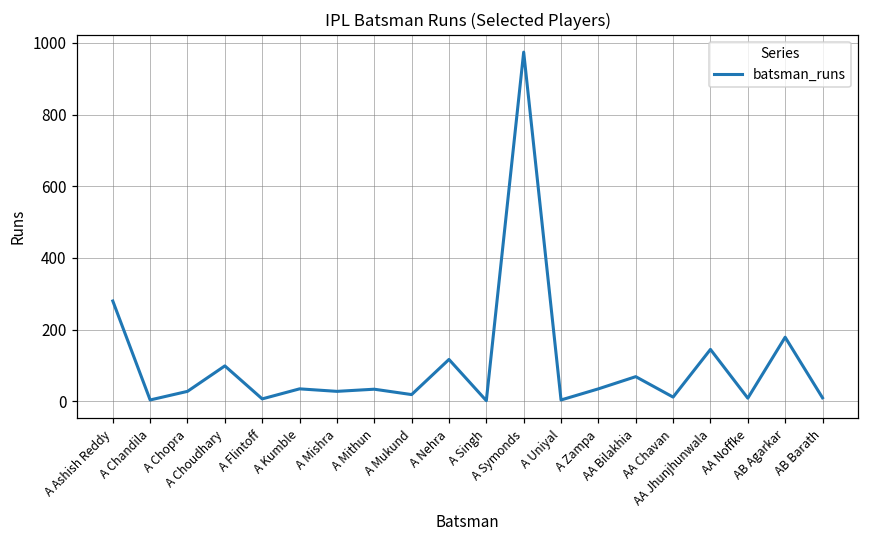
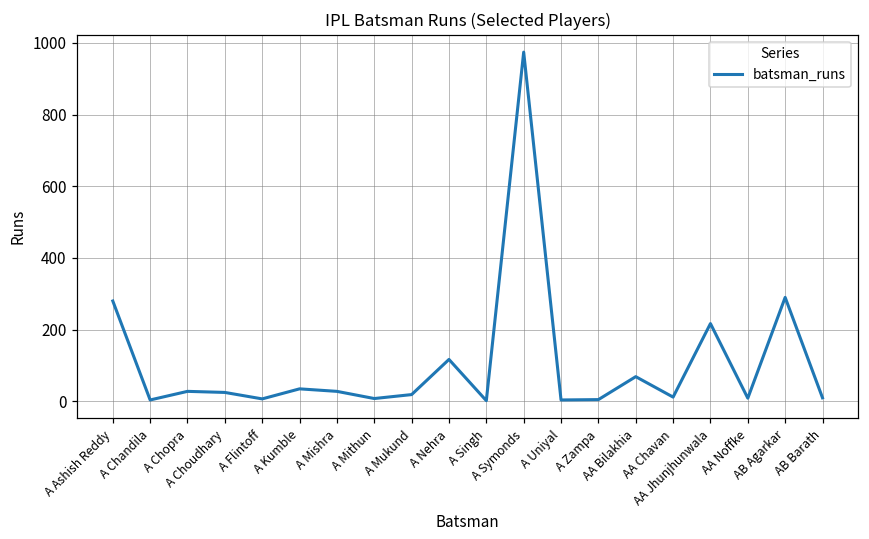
A Choudhary: 100 -> 30
A Mithun: 30 -> 10
A Zampa: 40 -> 10
AA Jhunjhunwala: 150 -> 220
AB Agarkar: 180 -> 290
